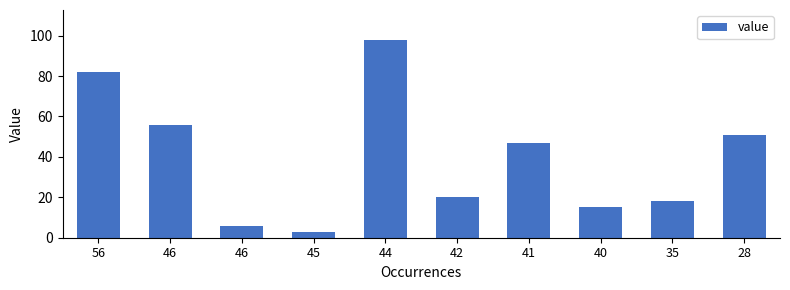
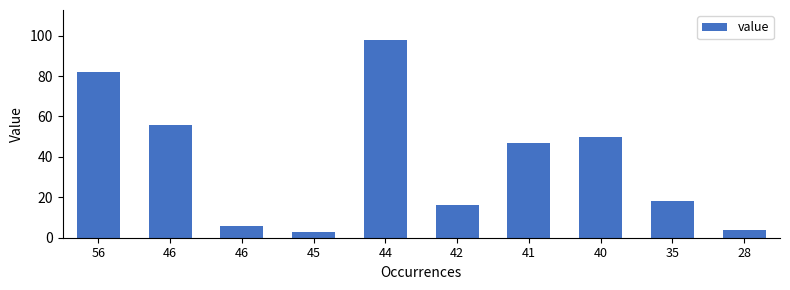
42: 20 -> 16
40: 15 -> 50
28: 51 -> 4
